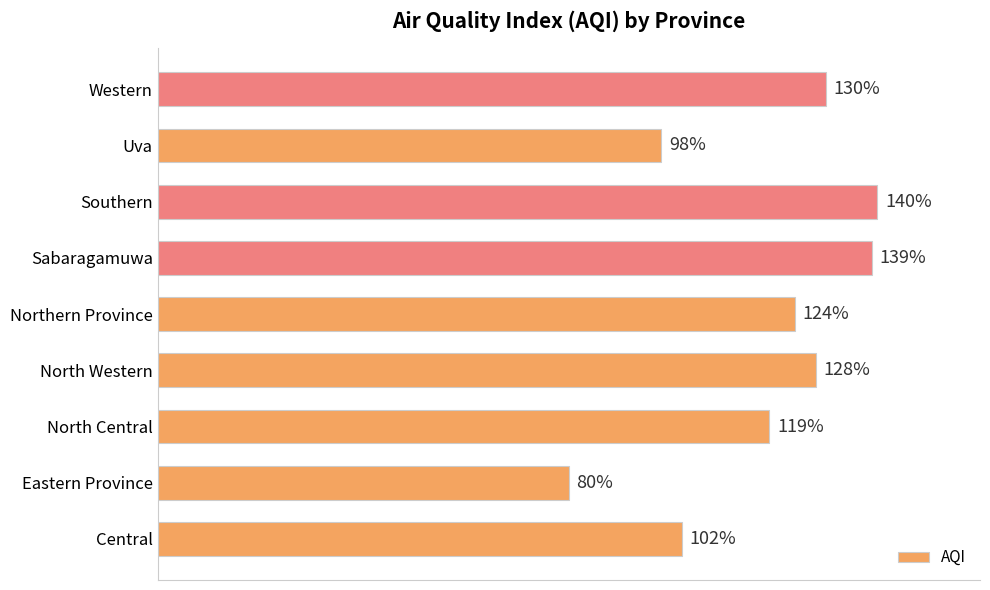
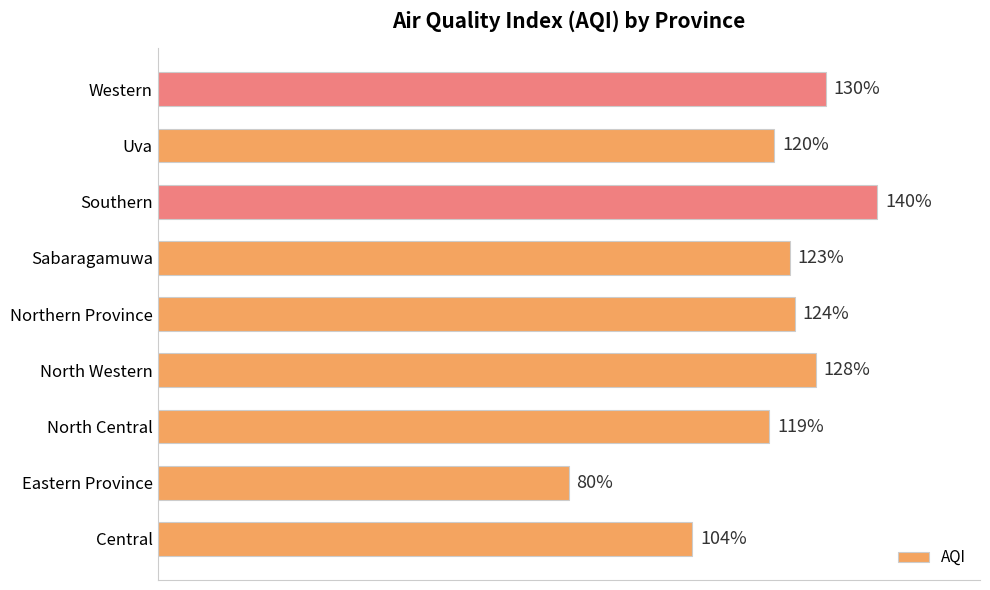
Uva: 98% -> 120%
Sabaragamuwa: 139% -> 123%
Central: 102% -> 104%
